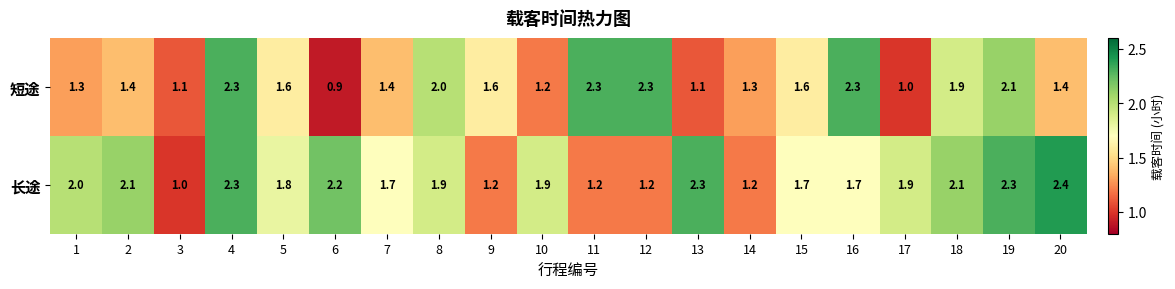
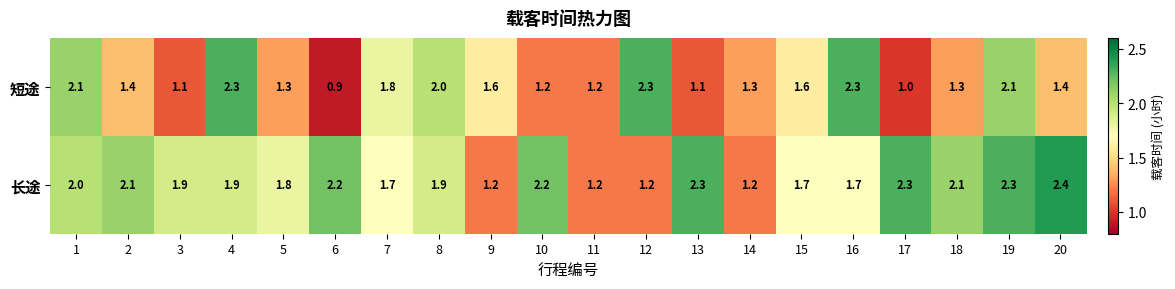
短途, 1: 1.3 -> 2.1
短途, 5: 1.6 -> 1.3
短途, 7: 1.4 -> 1.8
短途, 11: 2.3 -> 1.2
短途, 18: 1.9 -> 1.3
长途, 3: 1.0 -> 1.9
长途, 4: 2.3 -> 1.9
长途, 10: 1.9 -> 2.2
长途, 17: 1.9 -> 2.3
